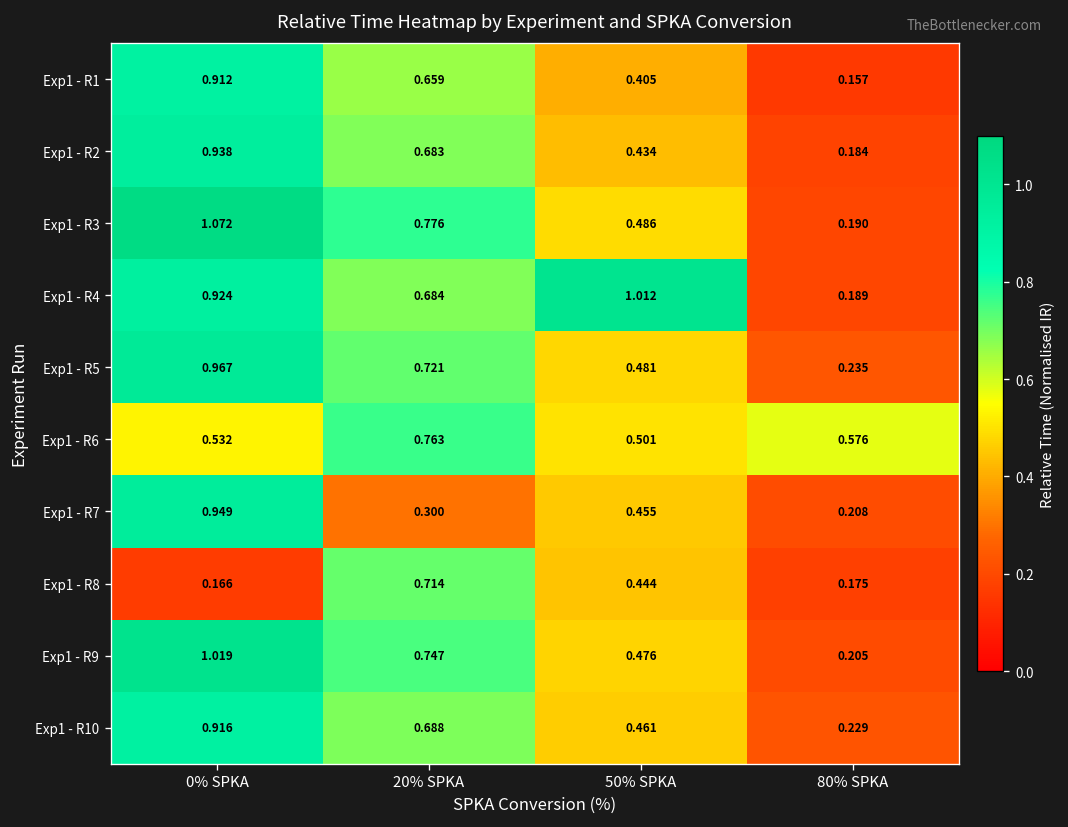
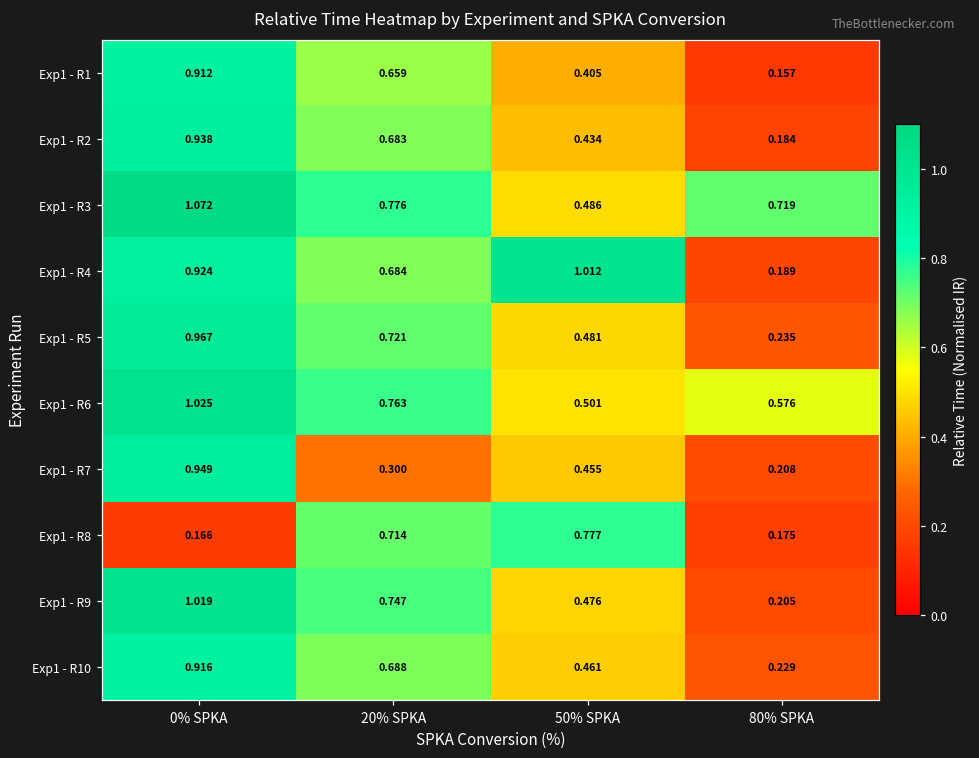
Exp1 - R3, 80% SPKA: 0.190 -> 0.719
Exp1 - R6, 0% SPKA: 0.532 -> 1.025
Exp1 - R8, 50% SPKA: 0.444 -> 0.777
